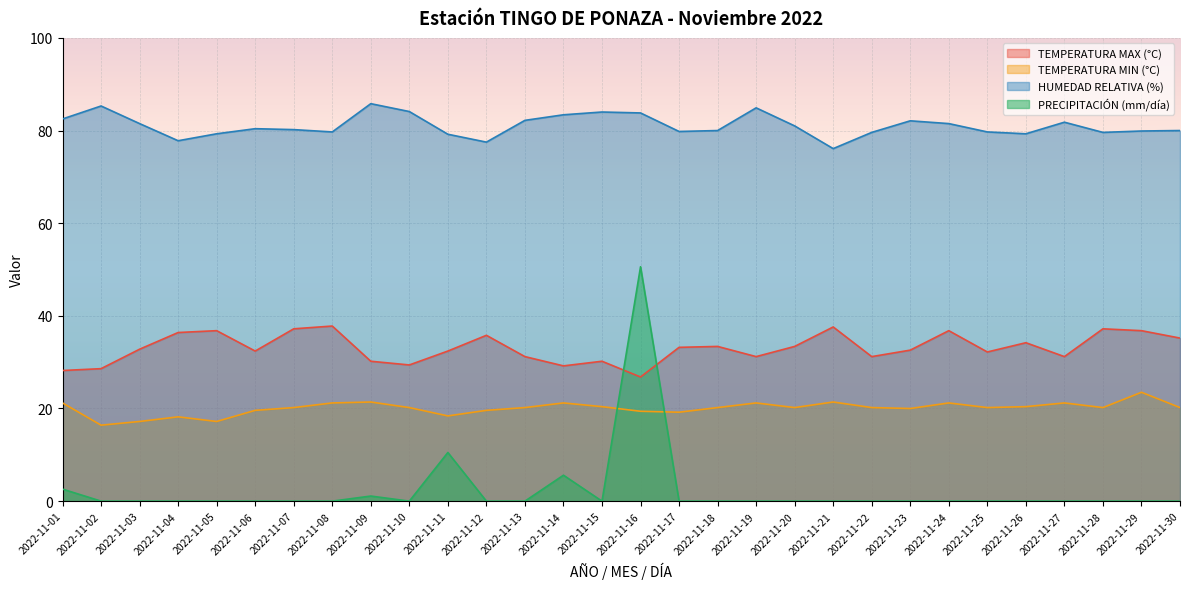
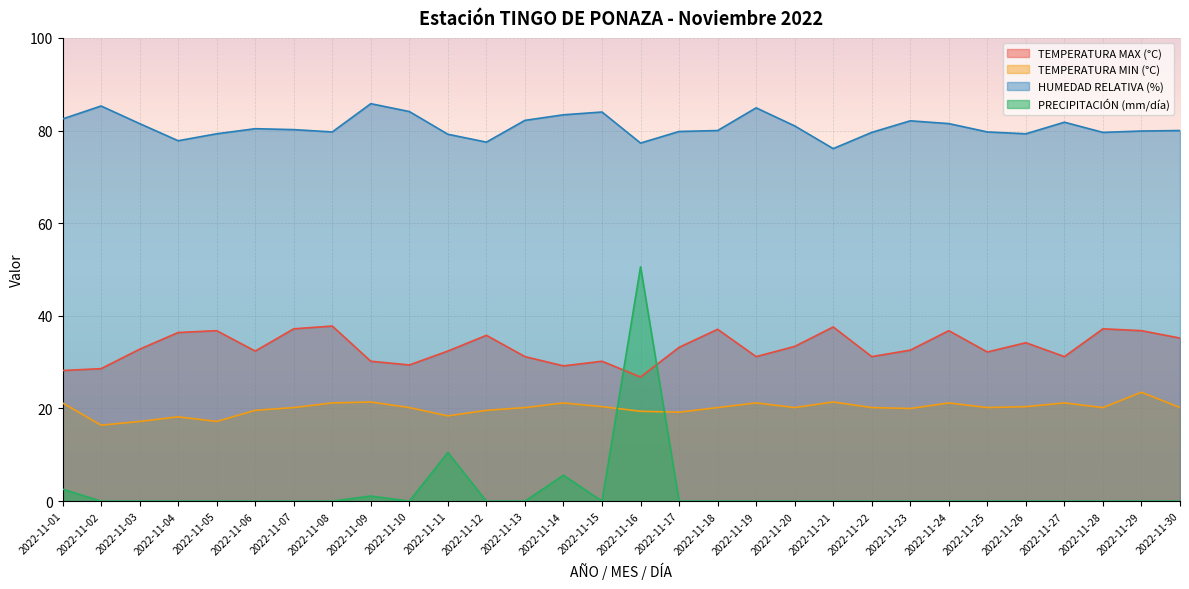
HUMEDAD RELATIVA (%), 2022-11-16: 84 -> 77
TEMPERATURA MAX (°C), 2022-11-18: 33 -> 37
